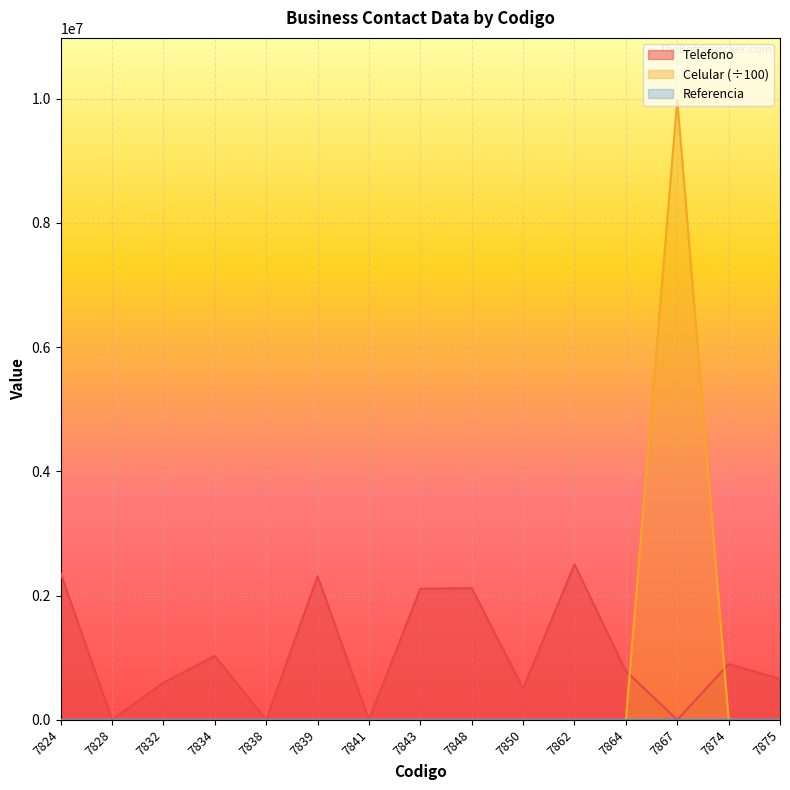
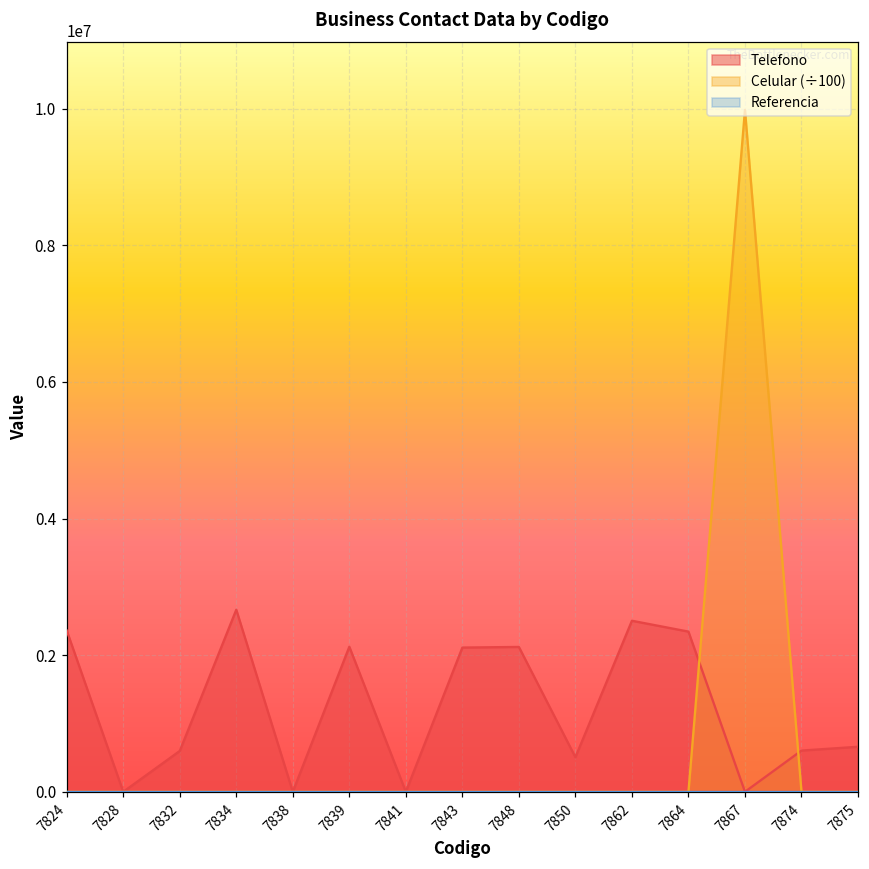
Telefono, 7834: 1000000 -> 2700000
Telefono, 7839: 2300000 -> 2100000
Telefono, 7864: 800000 -> 2300000
Telefono, 7874: 900000 -> 600000
